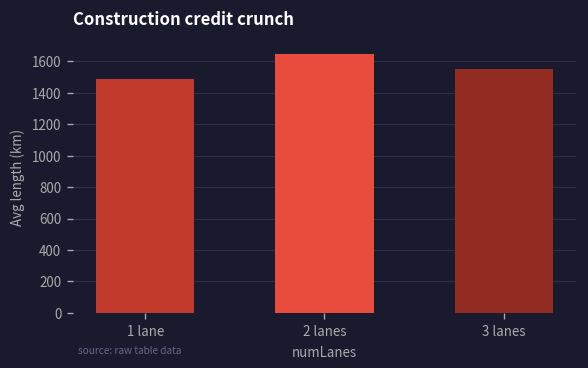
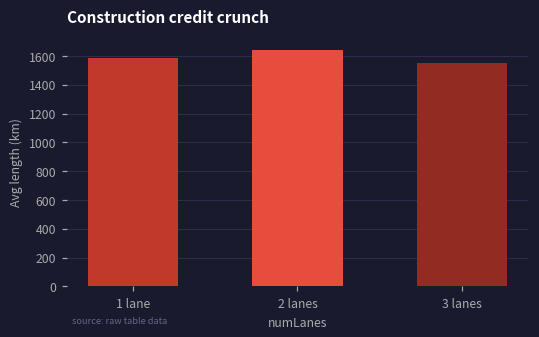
1 lane: 1490 -> 1580
